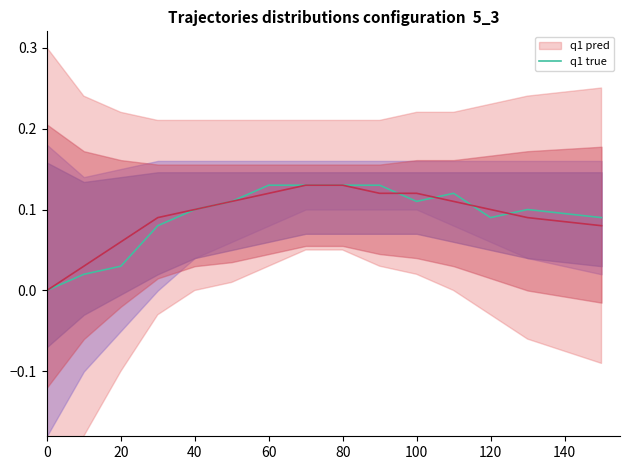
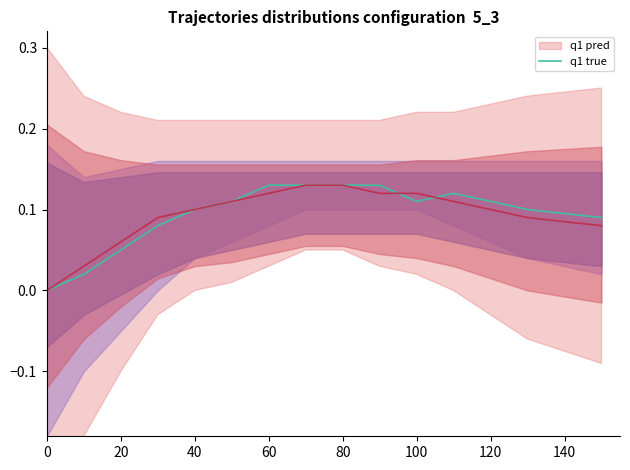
q1 true, 20: 0.03 -> 0.05
q1 true, 120: 0.09 -> 0.11
